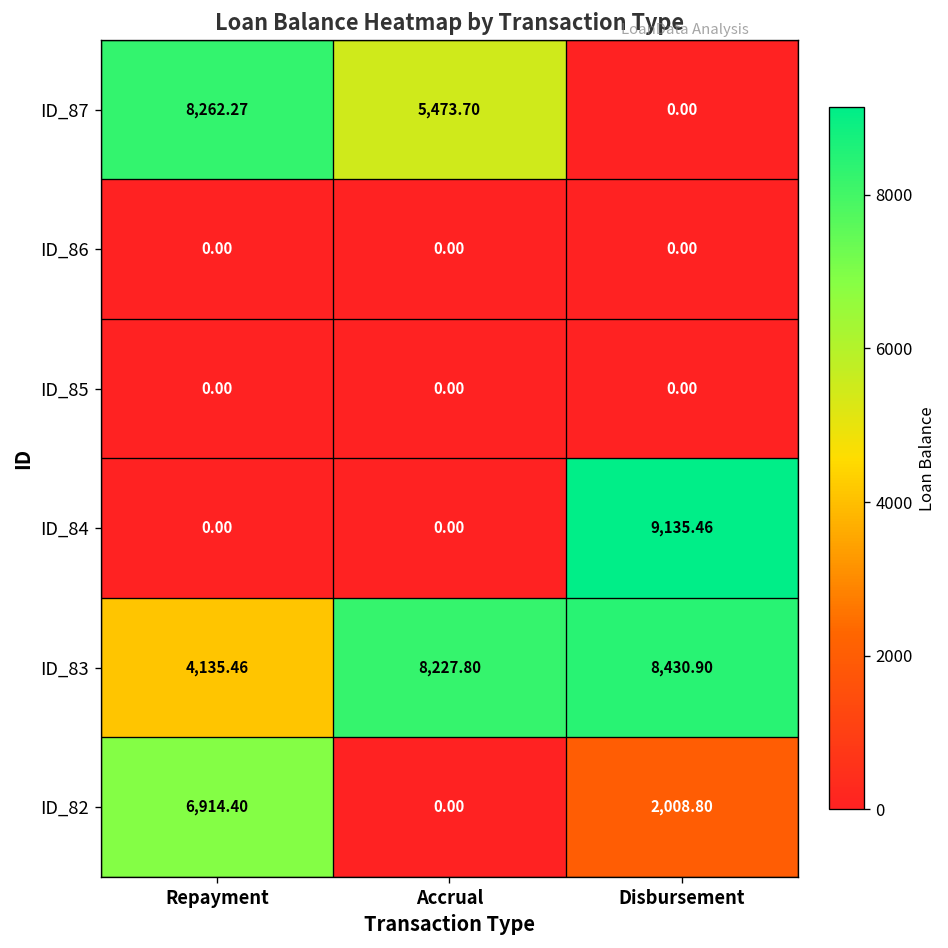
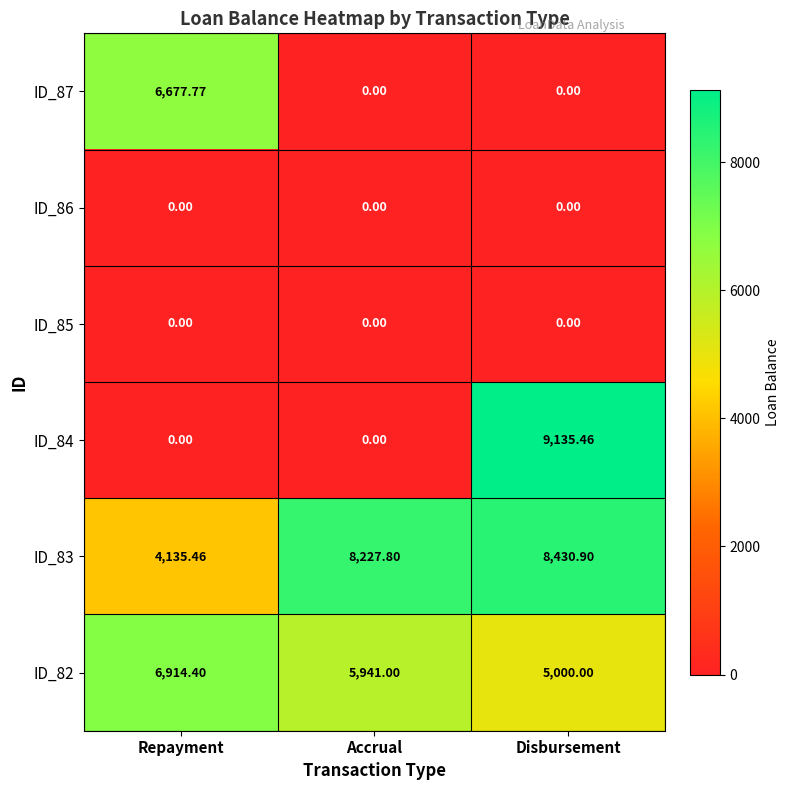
ID_87, Repayment: 8,262.27 -> 6,677.77
ID_87, Accrual: 5,473.70 -> 0.00
ID_82, Accrual: 0.00 -> 5,941.00
ID_82, Disbursement: 2,008.80 -> 5,000.00
